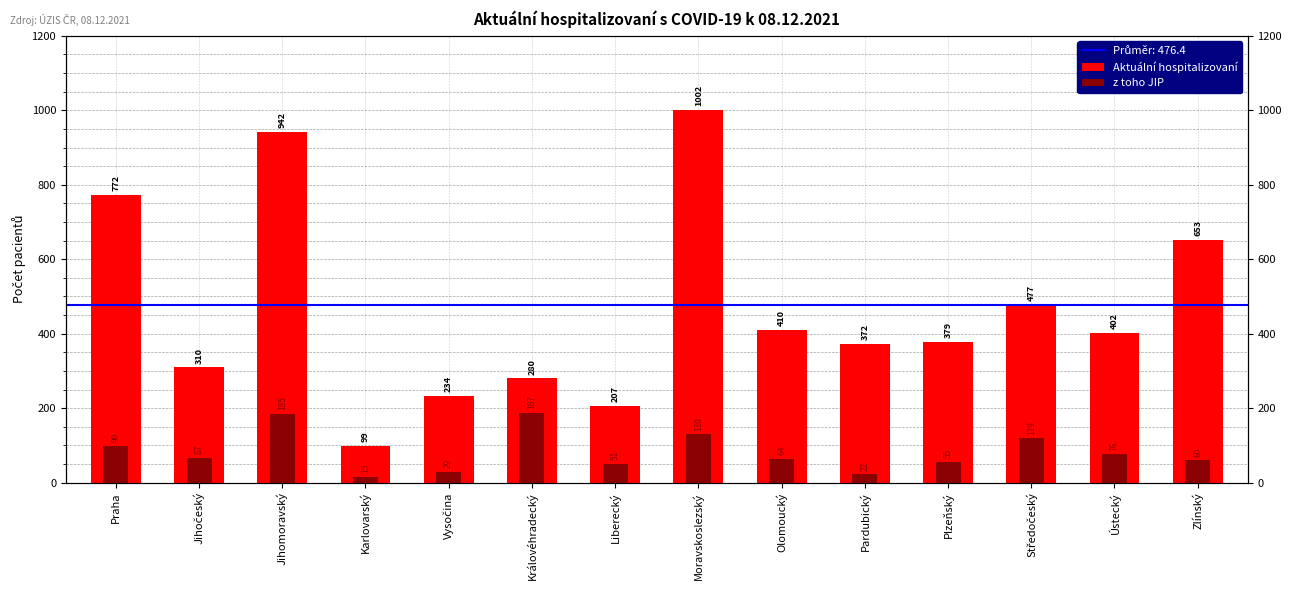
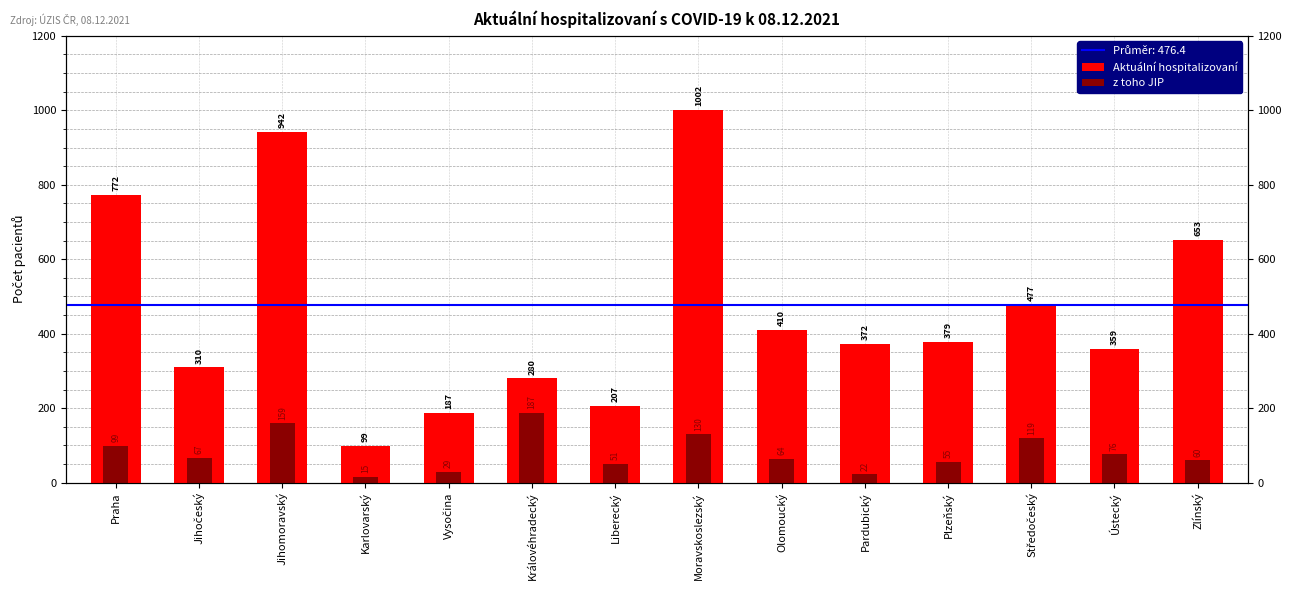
z toho JIP, Jihomoravský: 185 -> 159
Aktuální hospitalizovaní, Vysočina: 234 -> 187
Aktuální hospitalizovaní, Ústecký: 402 -> 359
